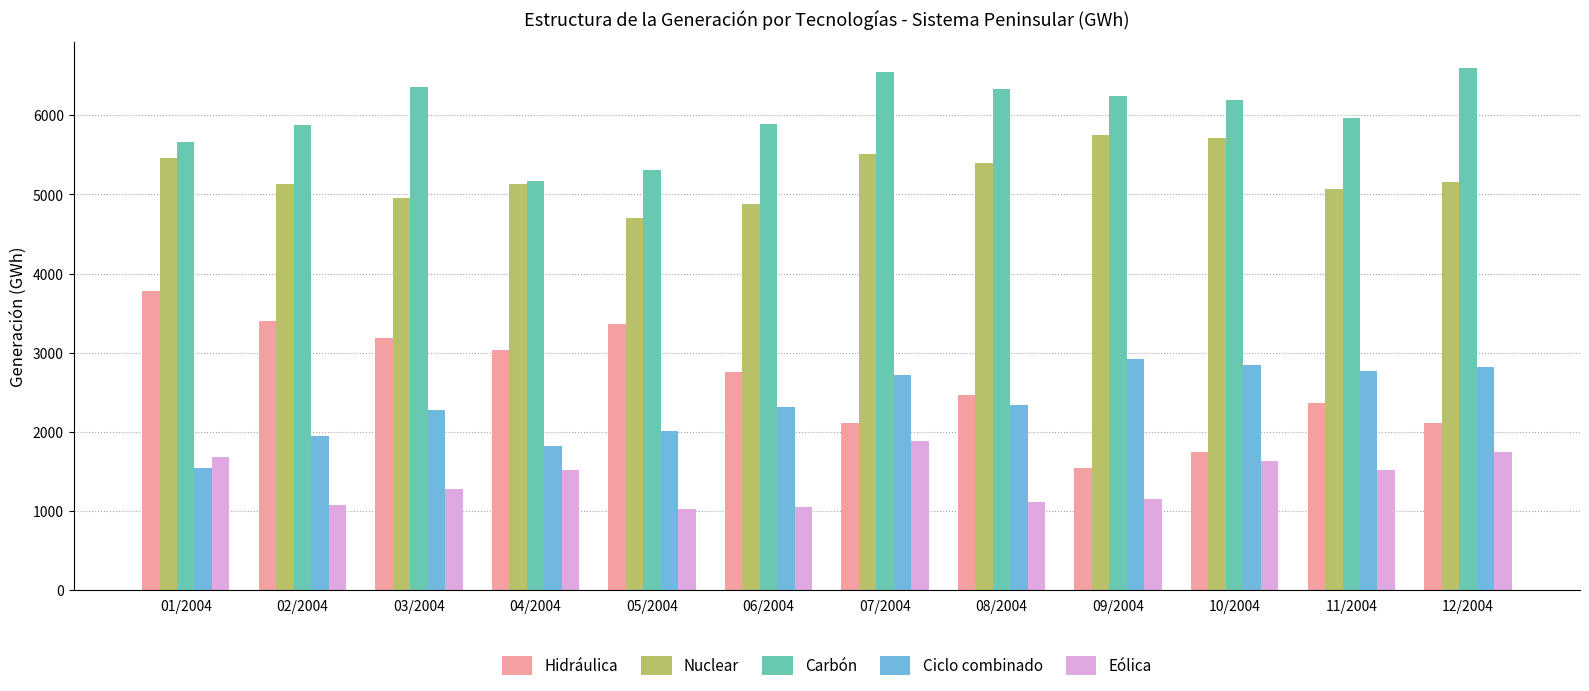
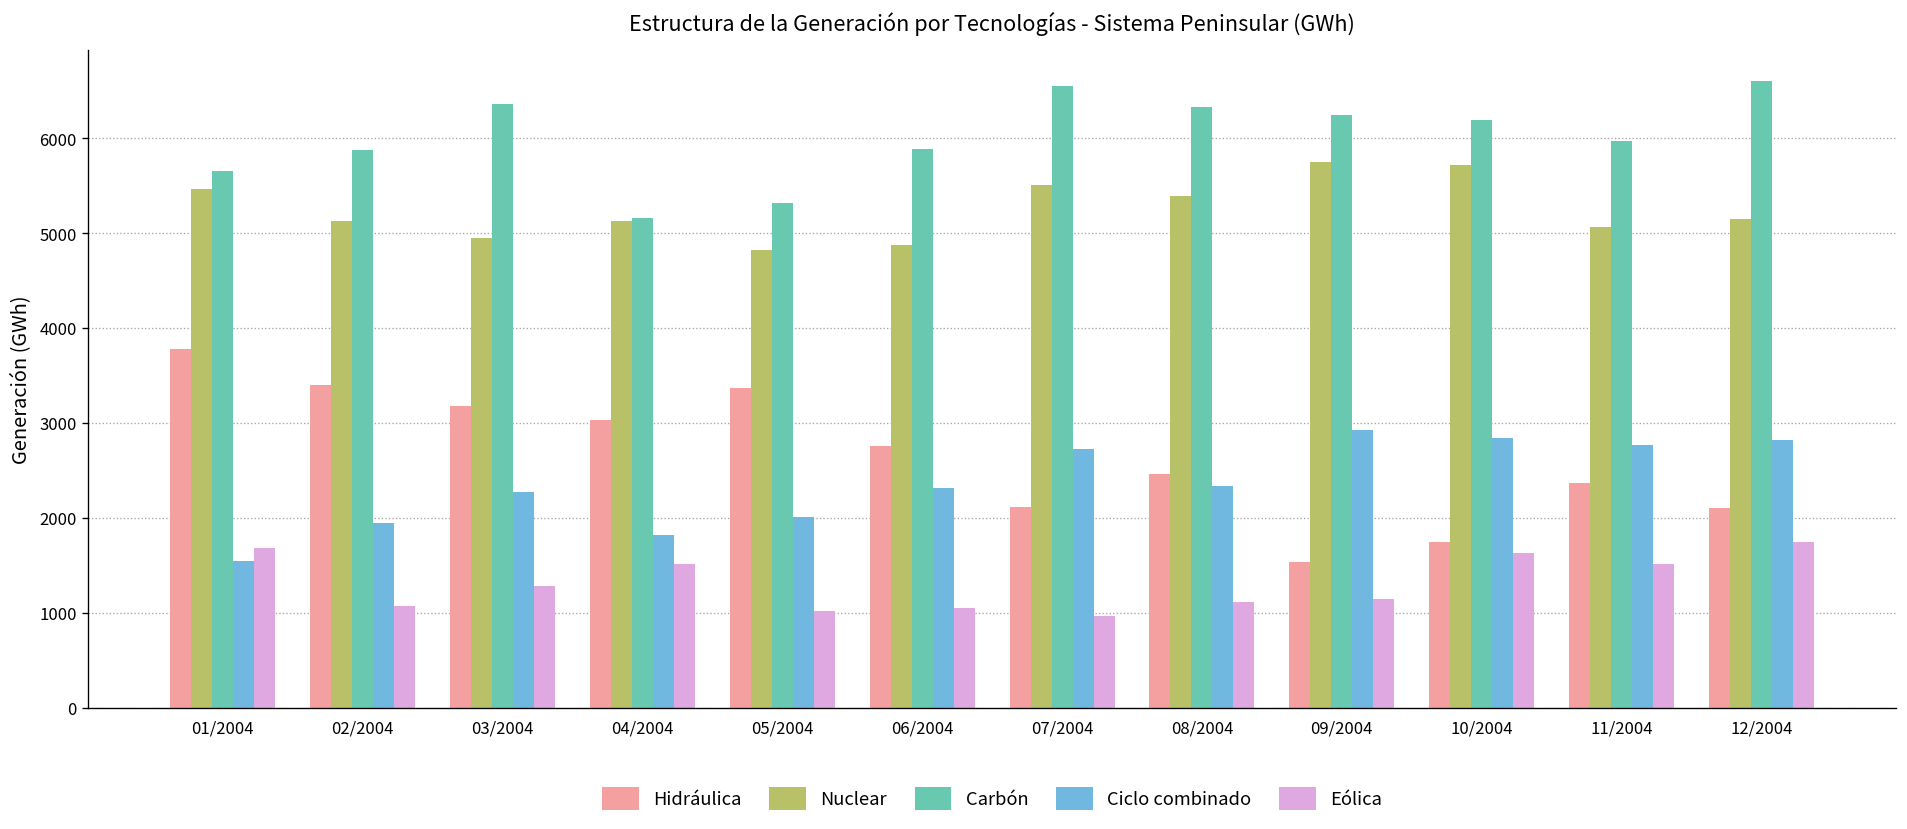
Nuclear, 05/2004: 4700 -> 4800
Eólica, 07/2004: 1900 -> 1000
